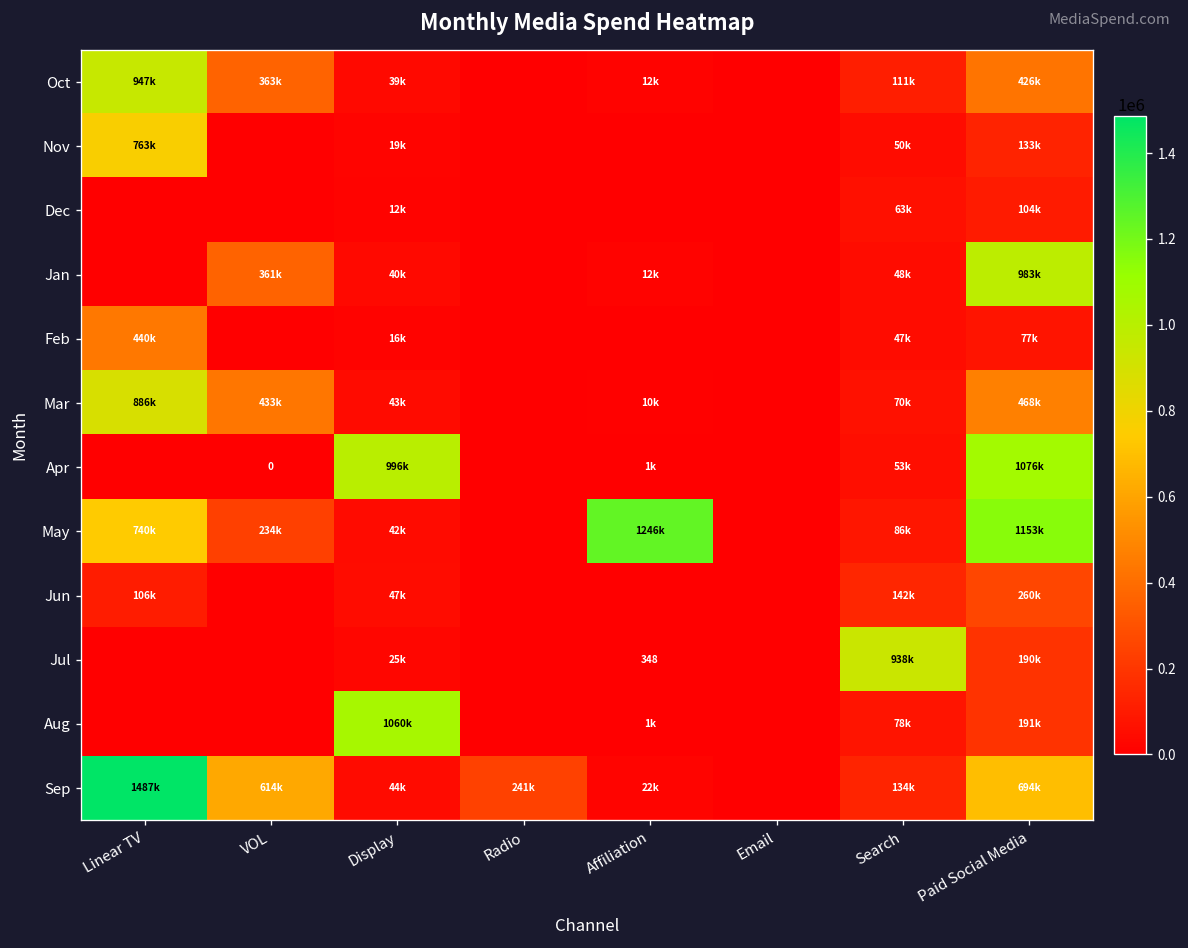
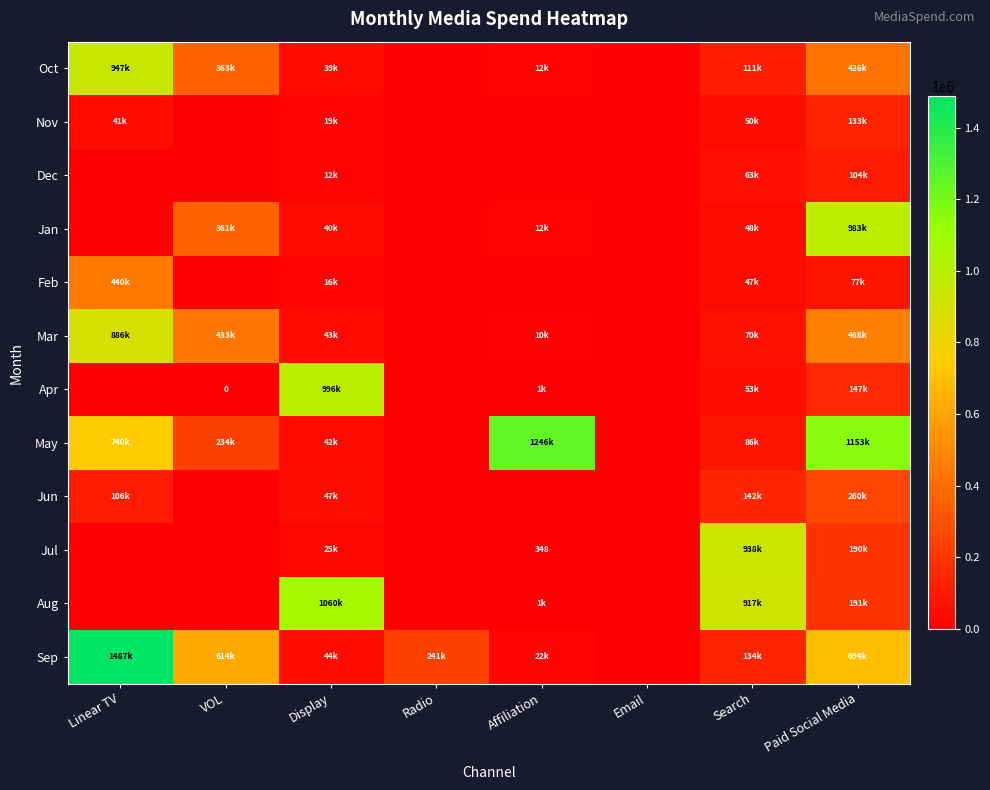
Nov, Linear TV: 763k -> 41k
Apr, Paid Social Media: 1076k -> 147k
Aug, Search: 78k -> 917k
